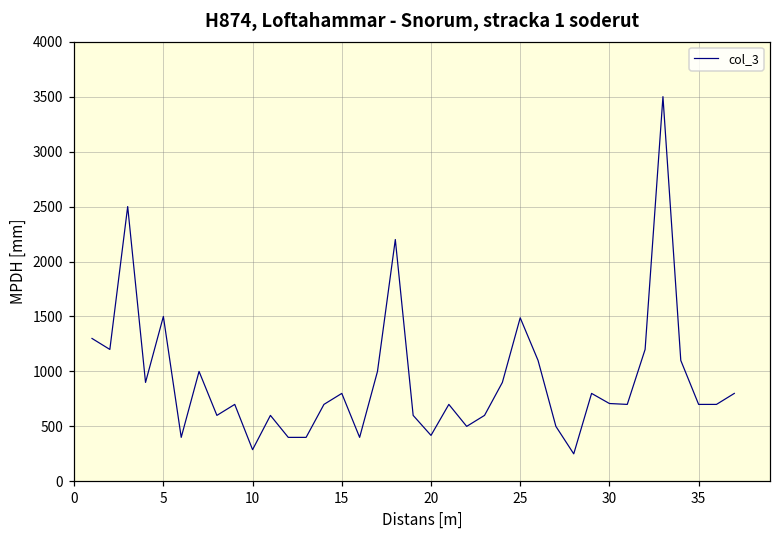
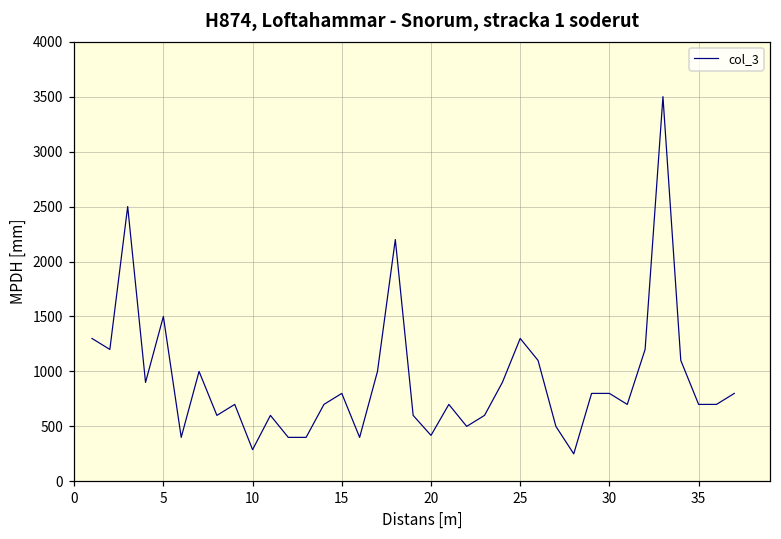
25: 1500 -> 1300
30: 700 -> 800
